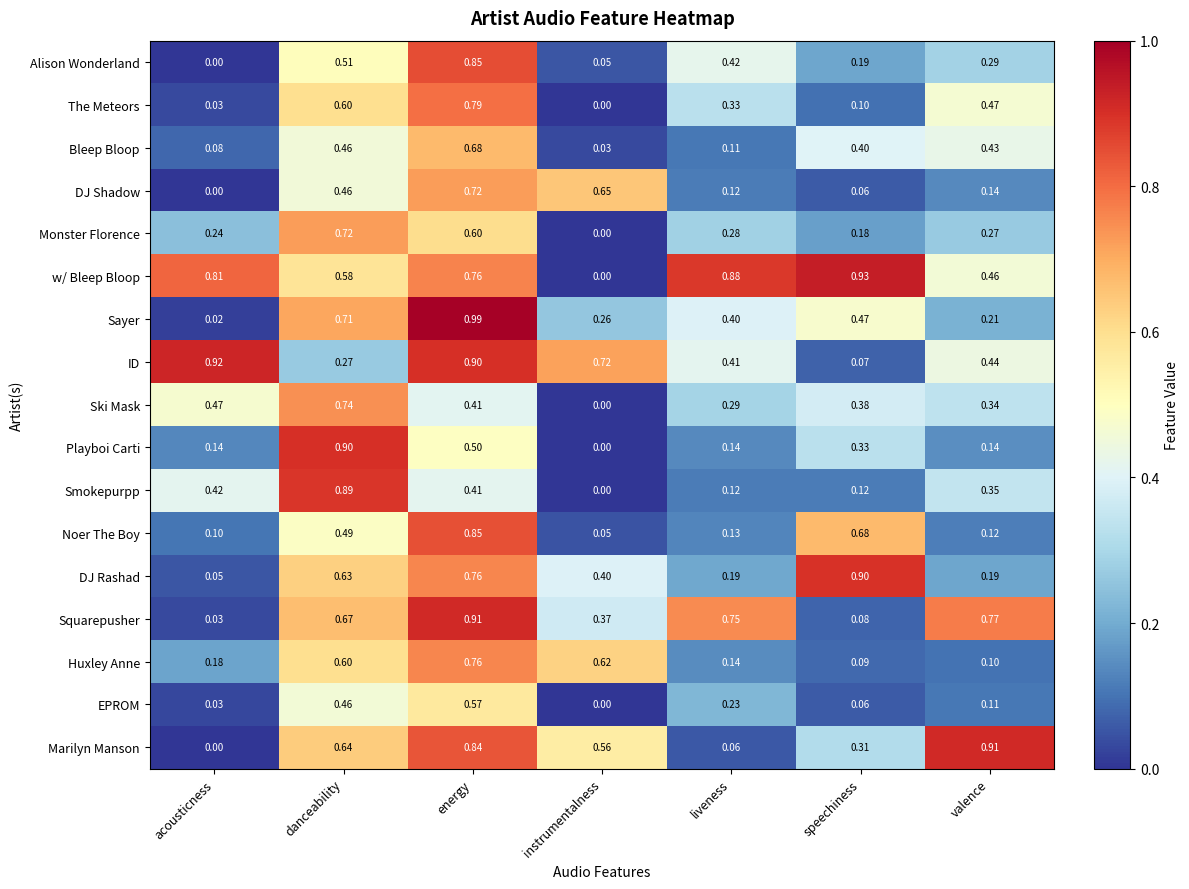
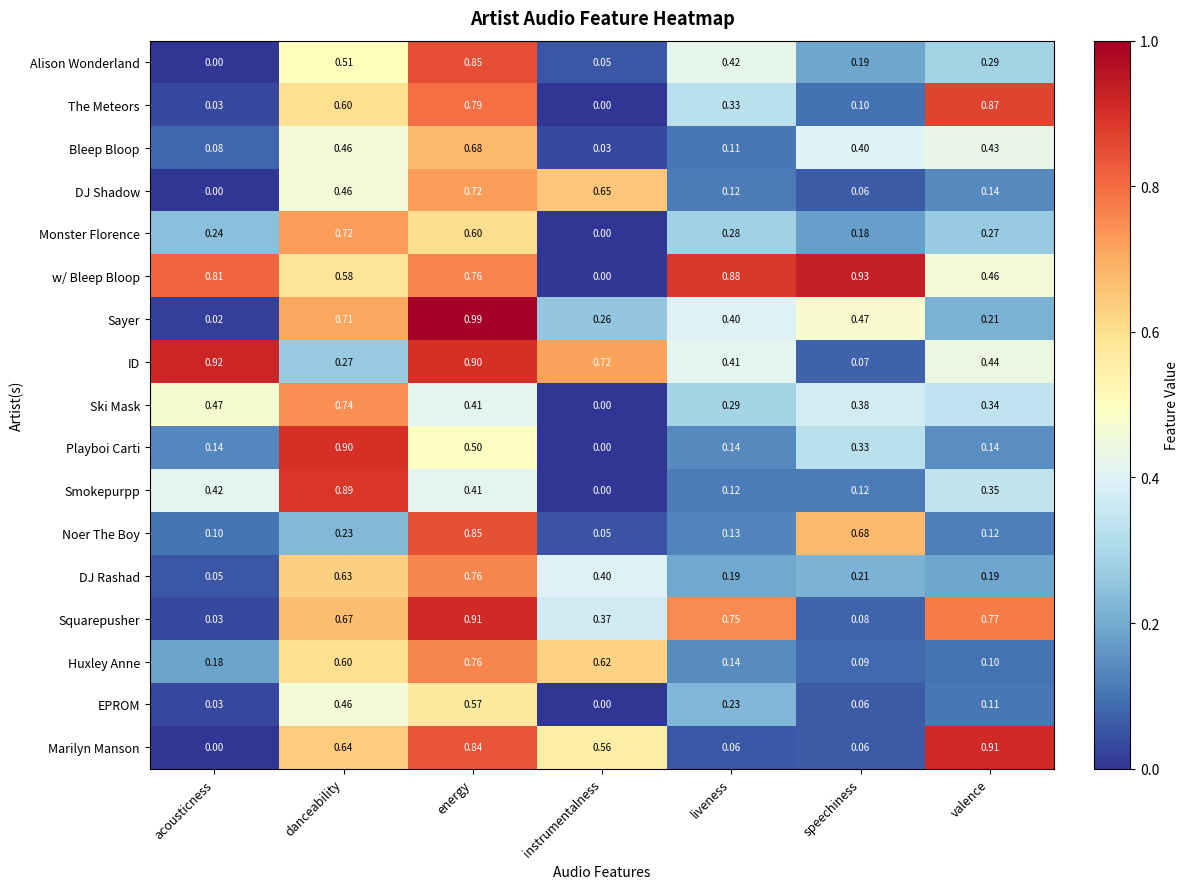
The Meteors, valence: 0.47 -> 0.87
Noer The Boy, danceability: 0.49 -> 0.23
DJ Rashad, speechiness: 0.90 -> 0.21
Marilyn Manson, speechiness: 0.31 -> 0.06
